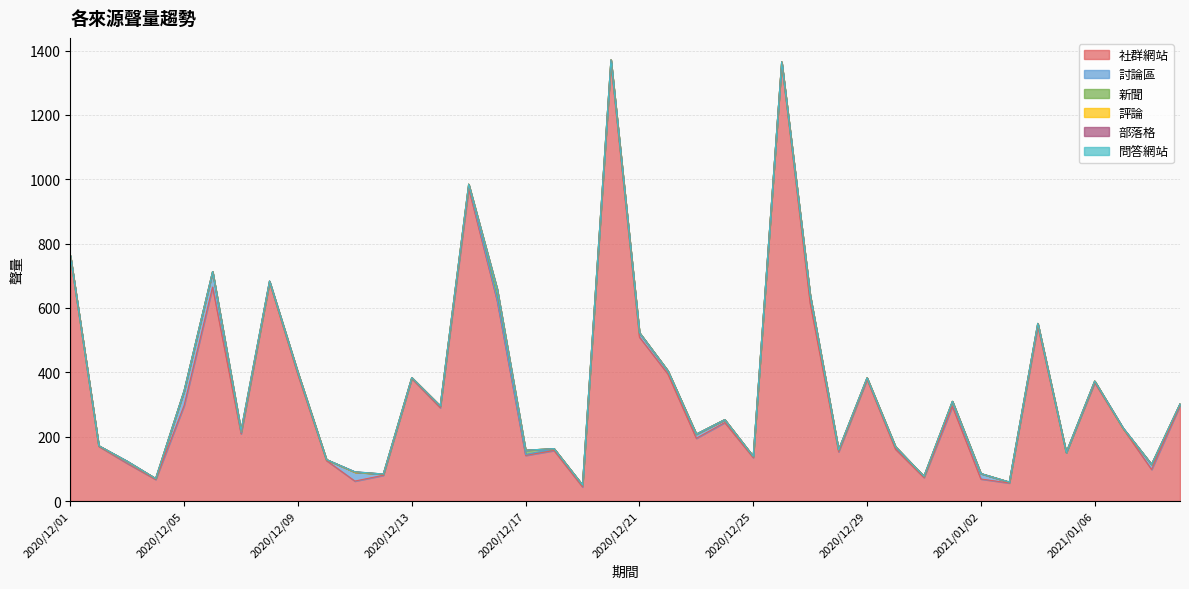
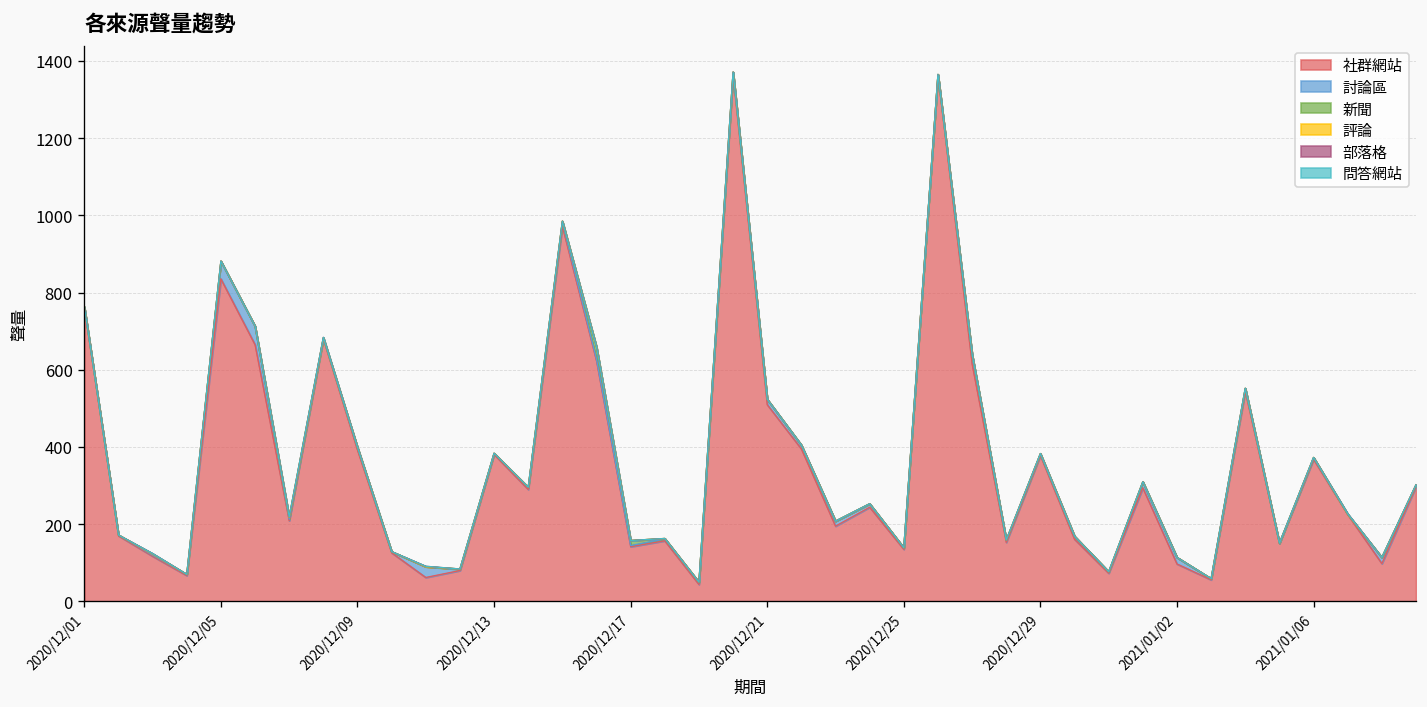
社群網站, 2020/12/05: 300 -> 840
社群網站, 2021/01/02: 70 -> 100
